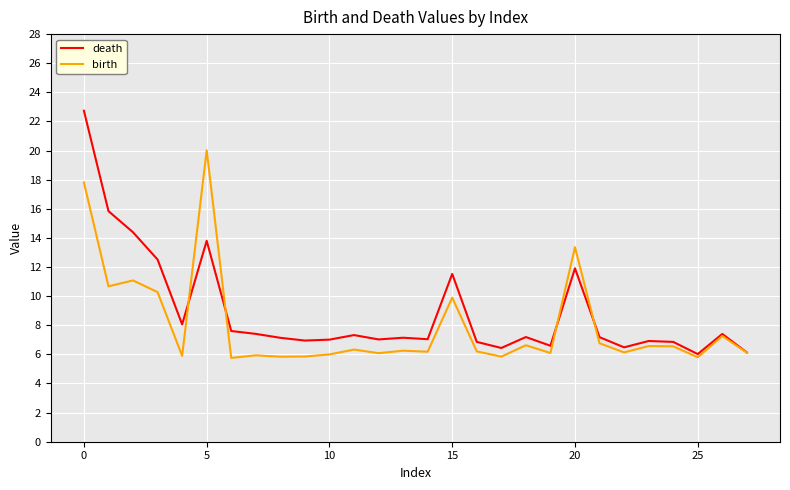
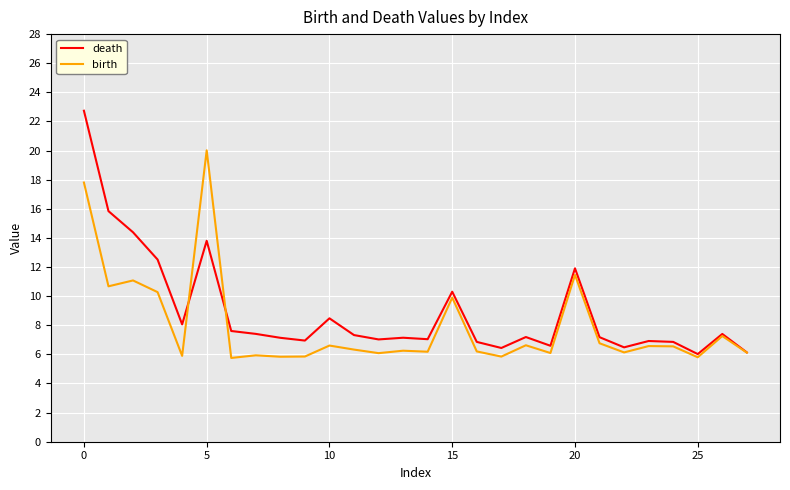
death, 10: 7.0 -> 8.5
birth, 10: 6.0 -> 6.6
death, 15: 11.5 -> 10.3
birth, 20: 13.4 -> 11.5
